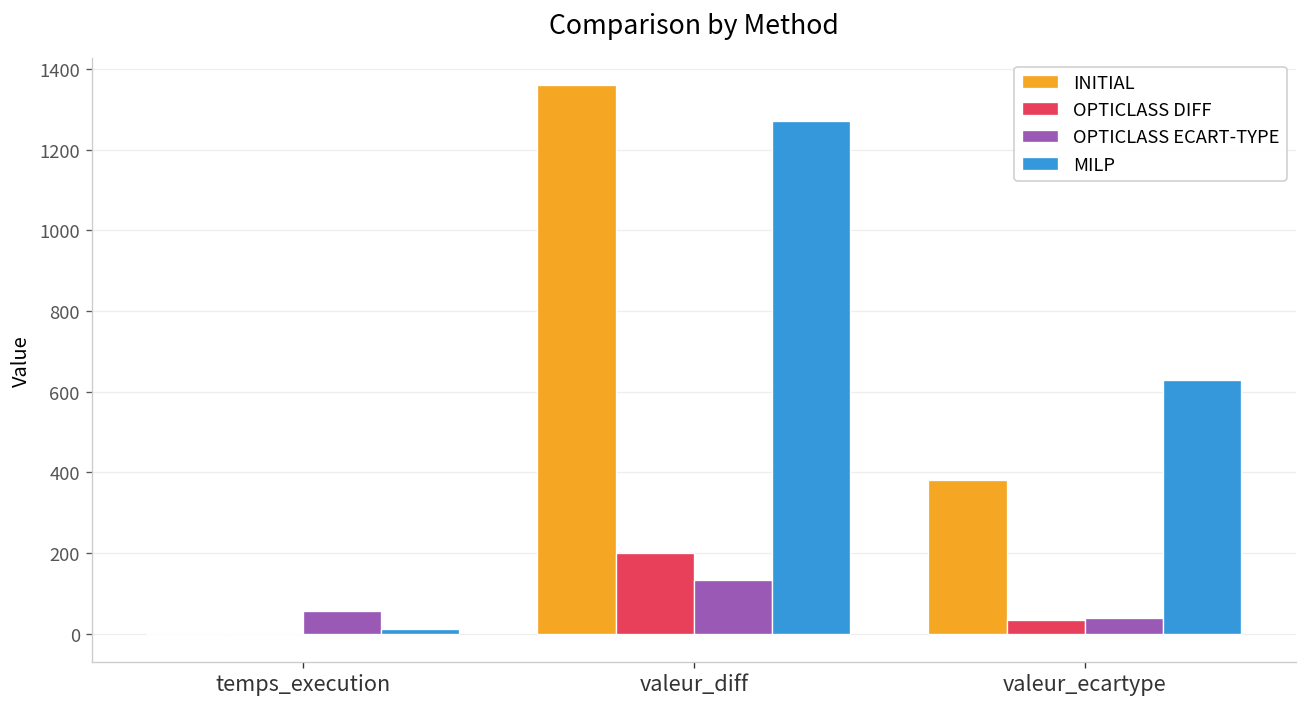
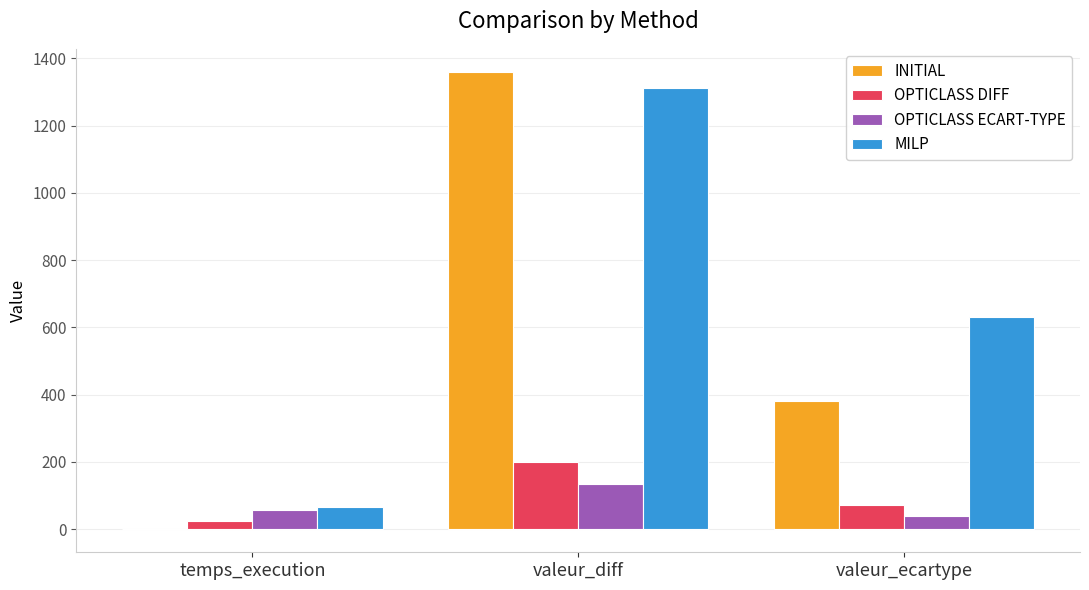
OPTICLASS DIFF, temps_execution: 0 -> 20
MILP, temps_execution: 10 -> 60
MILP, valeur_diff: 1270 -> 1310
OPTICLASS DIFF, valeur_ecartype: 30 -> 70
